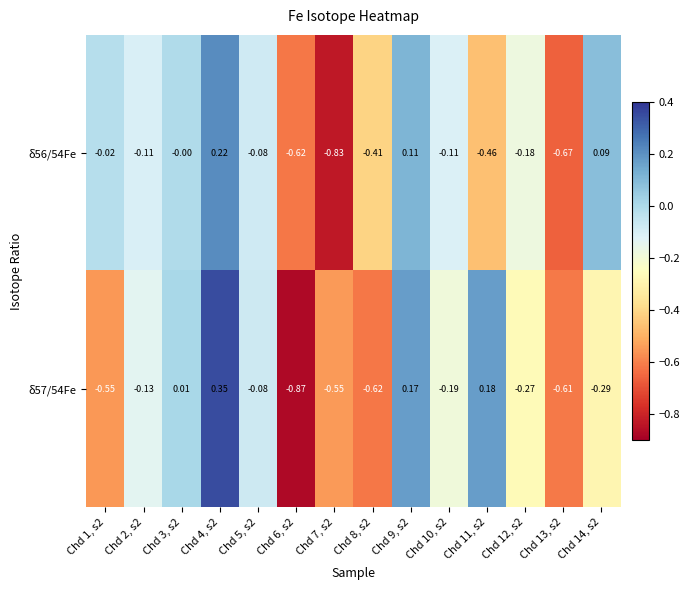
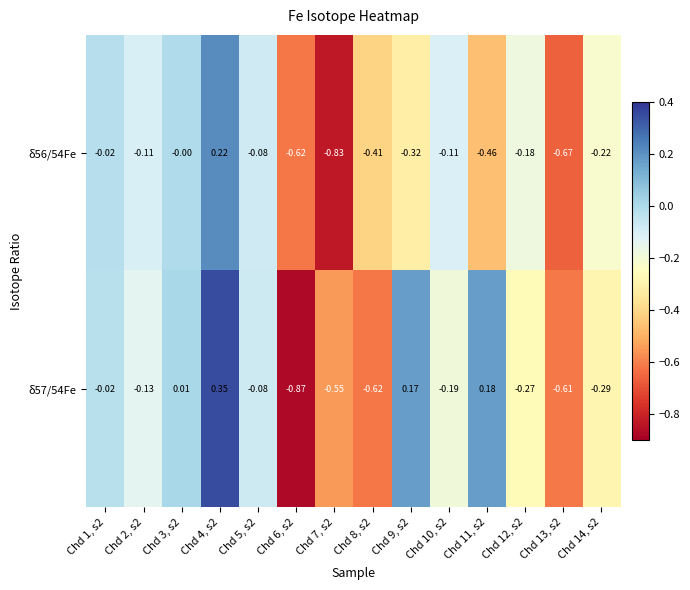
δ56/54Fe, Chd 9, s2: 0.11 -> -0.32
δ56/54Fe, Chd 14, s2: 0.09 -> -0.22
δ57/54Fe, Chd 1, s2: -0.55 -> -0.02
